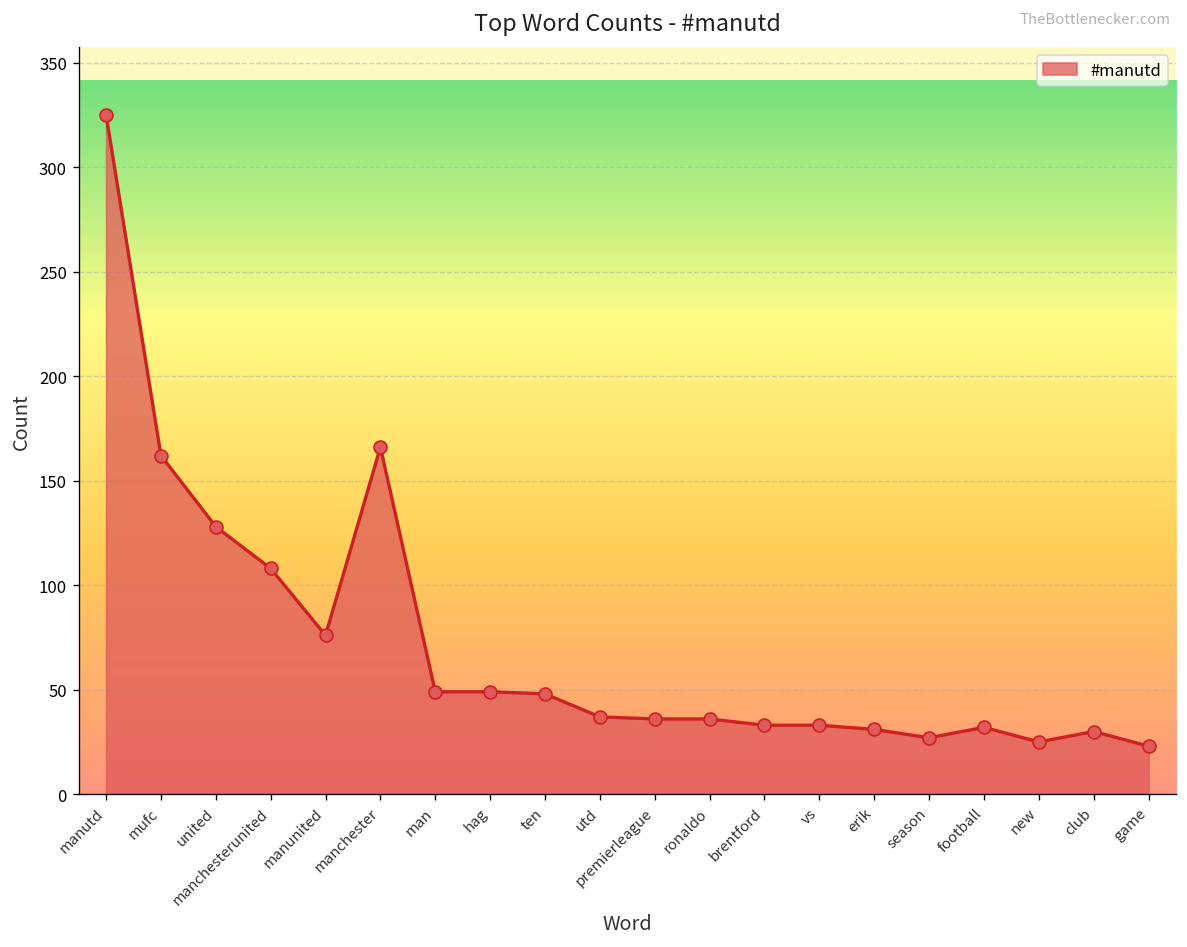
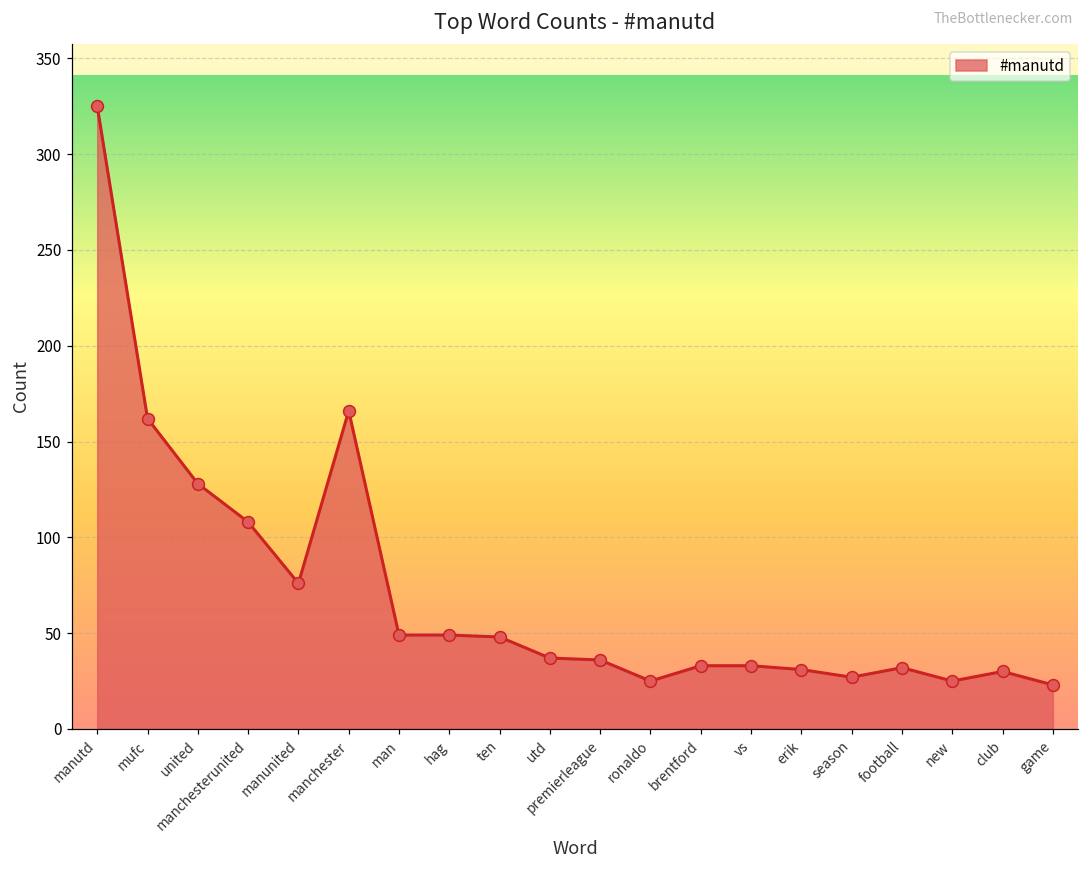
ronaldo: 36 -> 25
